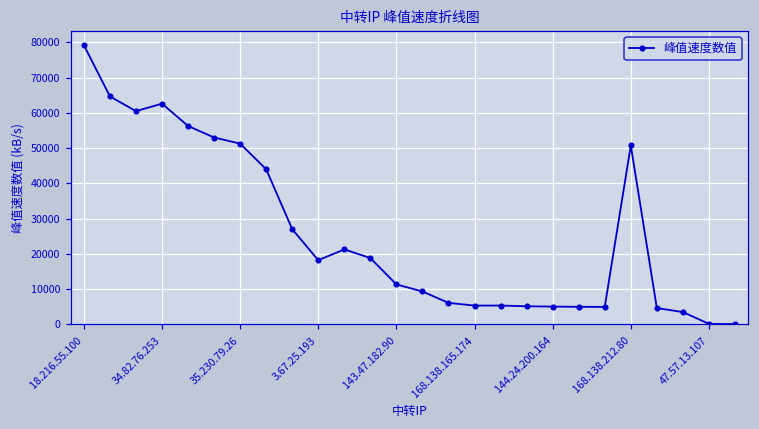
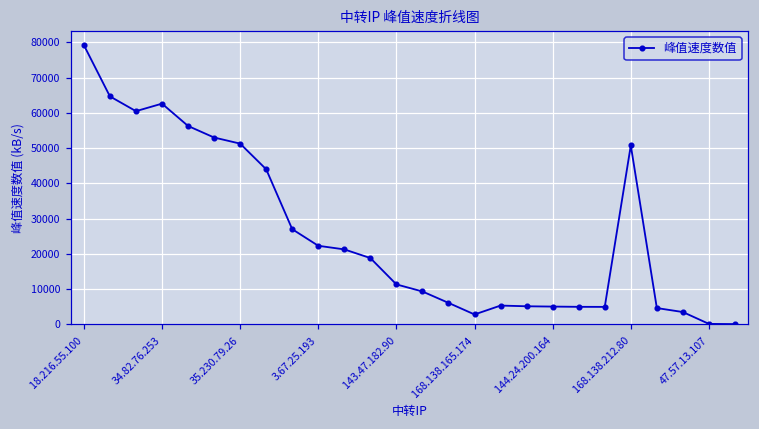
3.67.25.193: 18000 -> 22000
168.138.165.174: 5000 -> 3000
